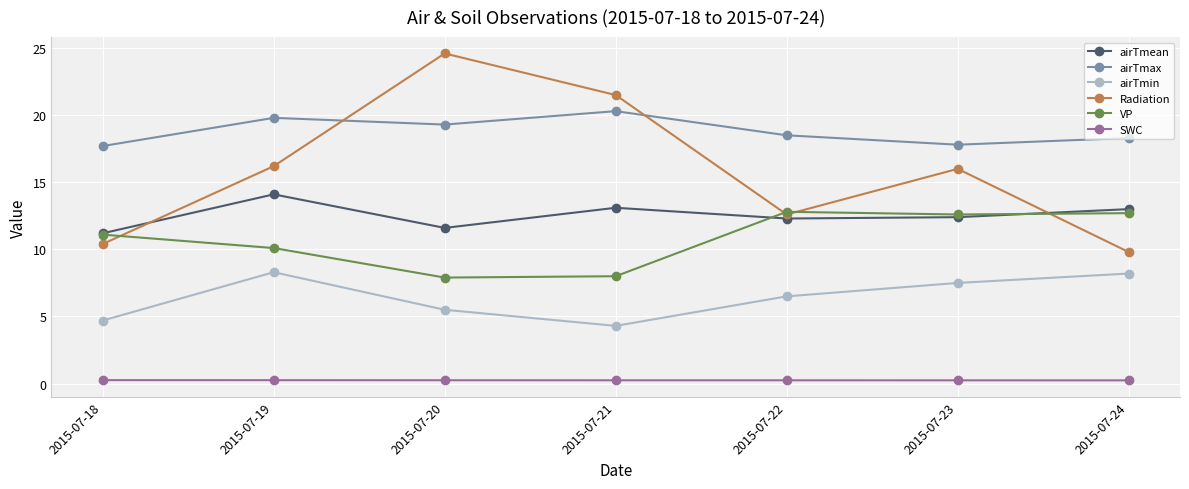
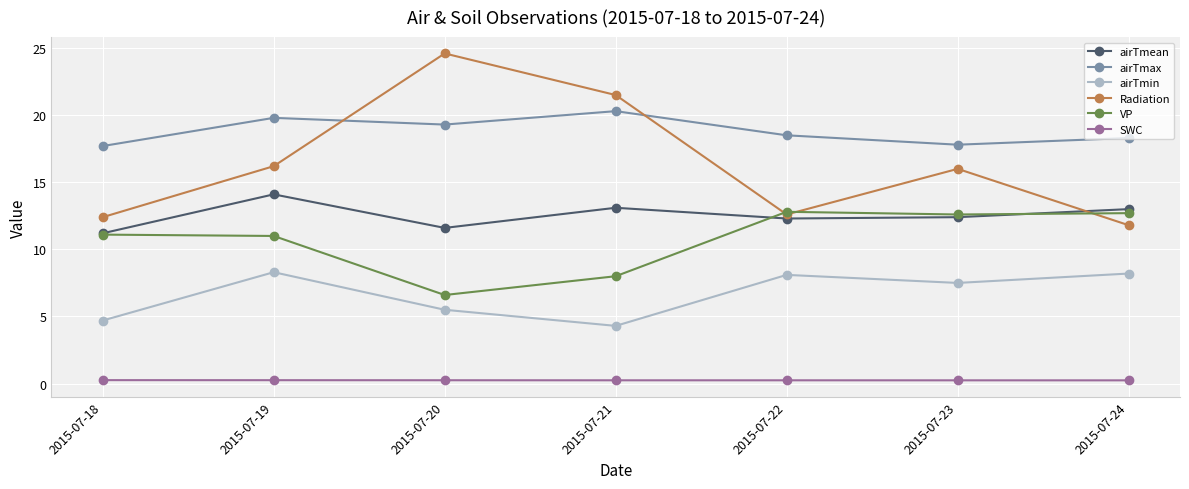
Radiation, 2015-07-18: 10.4 -> 12.4
VP, 2015-07-19: 10.1 -> 11.0
VP, 2015-07-20: 7.9 -> 6.6
airTmin, 2015-07-22: 6.5 -> 8.1
Radiation, 2015-07-24: 9.8 -> 11.8
